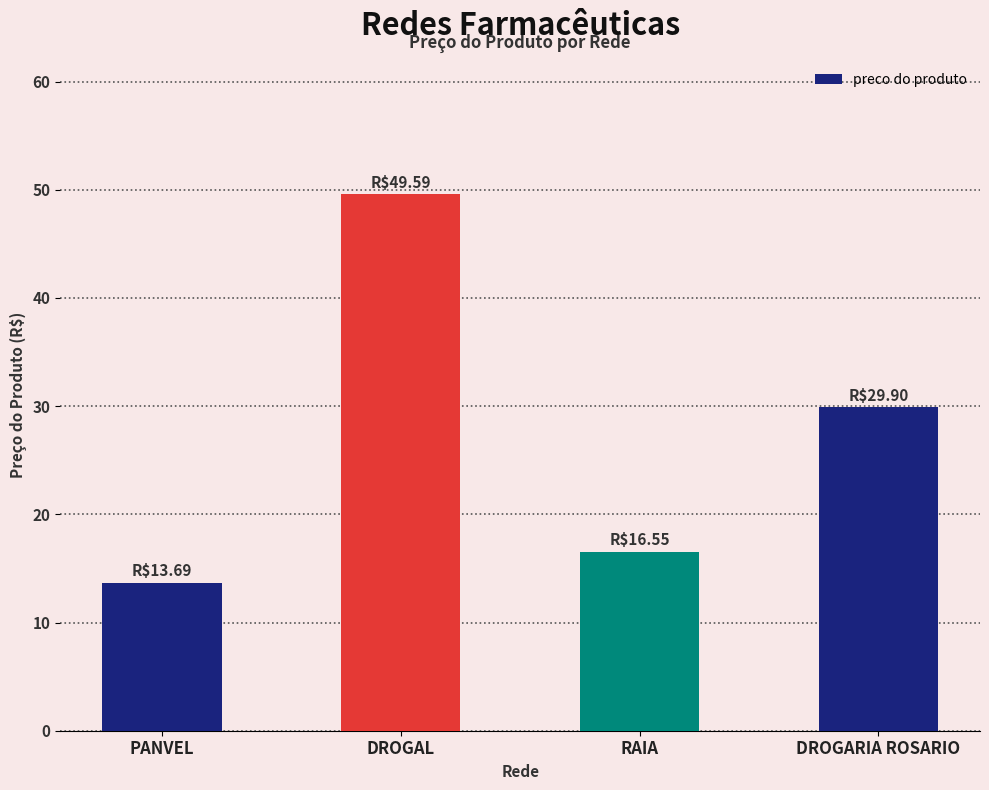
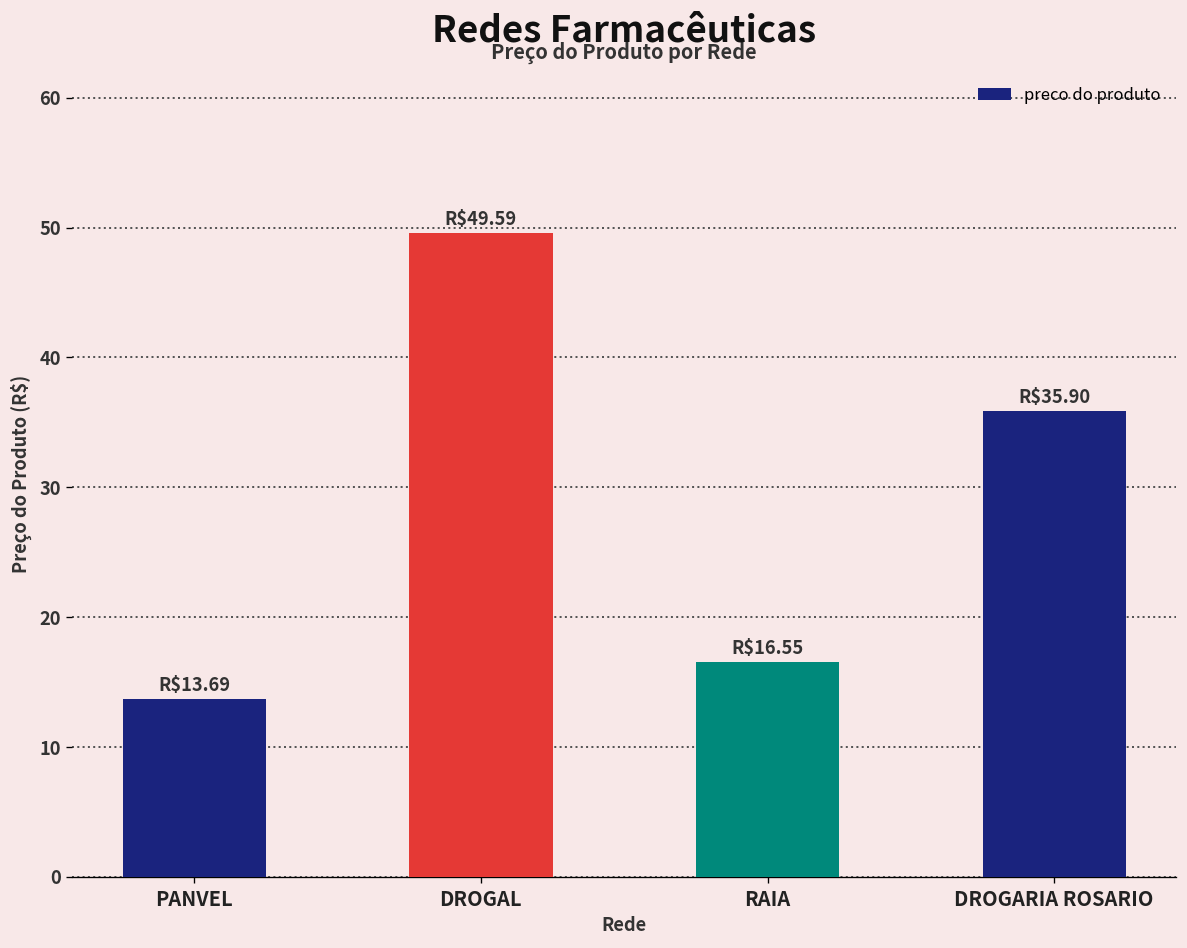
DROGARIA ROSARIO: $29.90 -> $35.90
